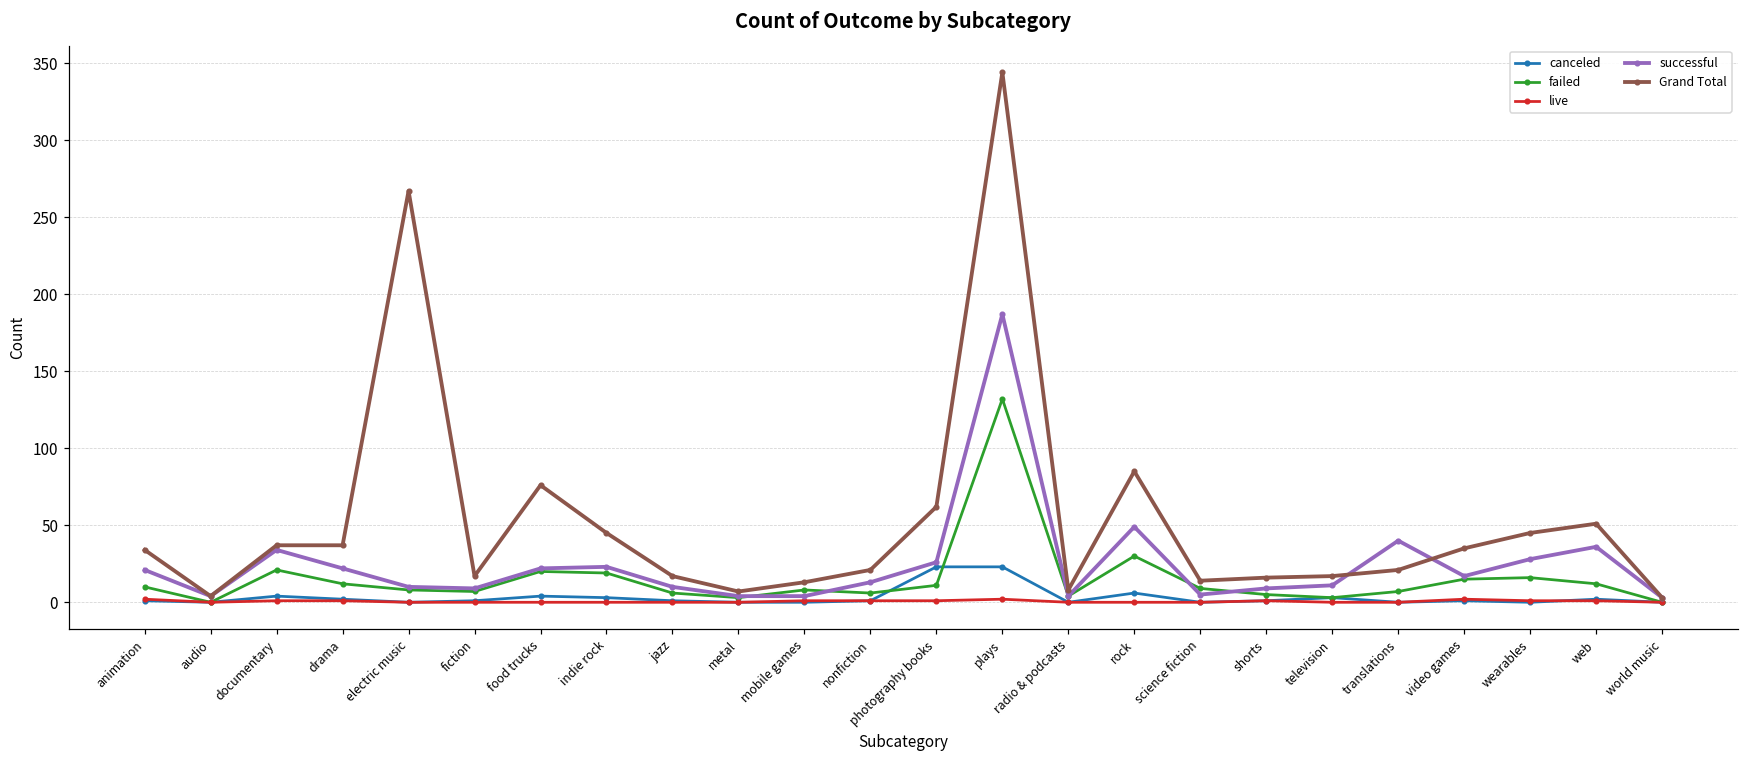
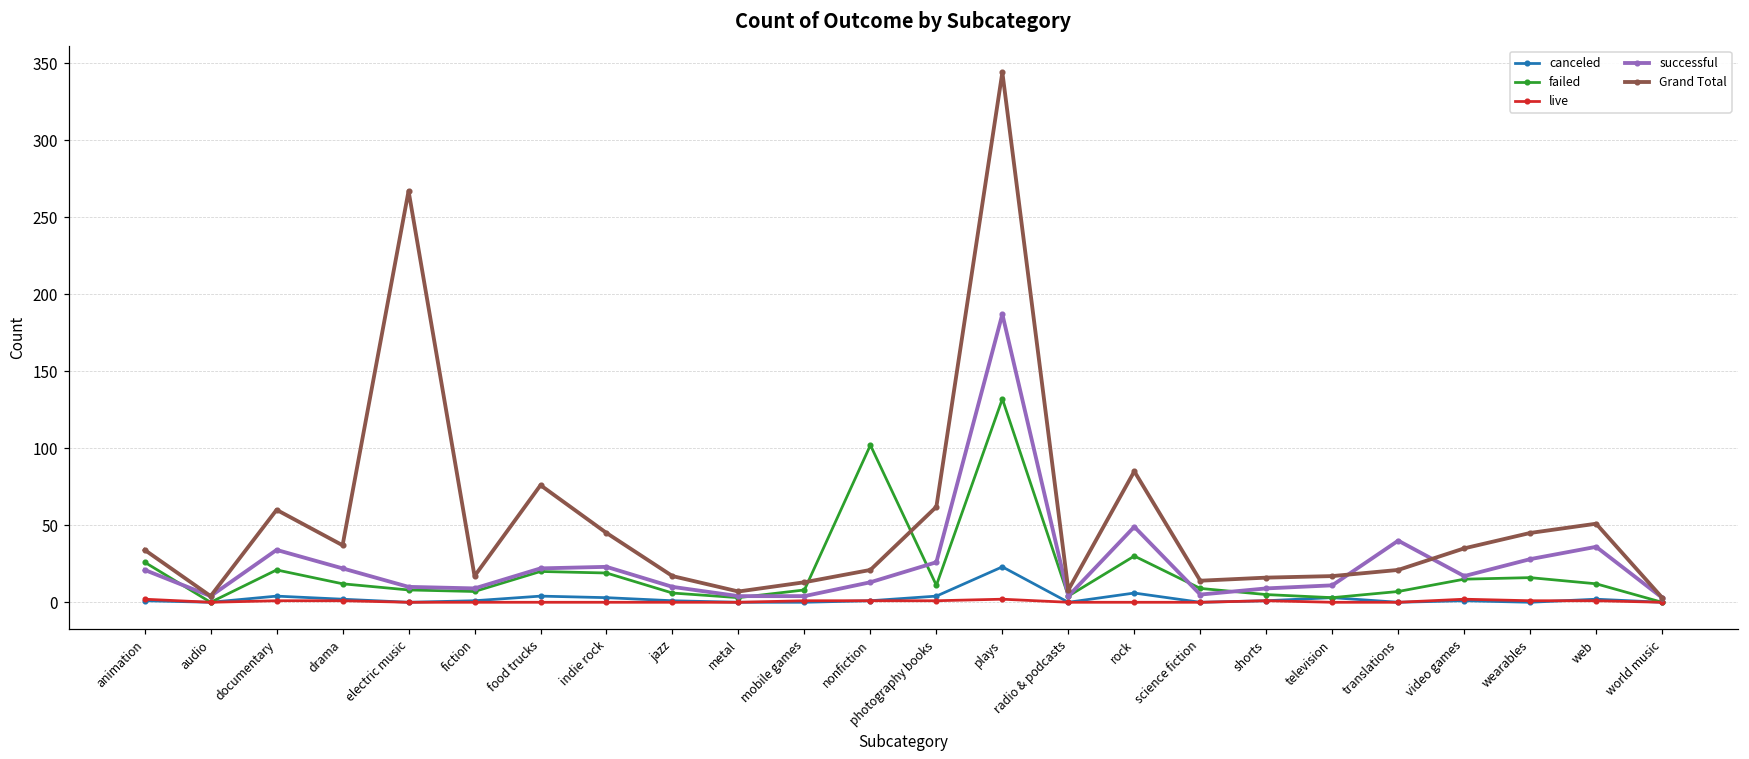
failed, animation: 10 -> 26
Grand Total, documentary: 37 -> 60
failed, nonfiction: 6 -> 102
canceled, photography books: 23 -> 4
